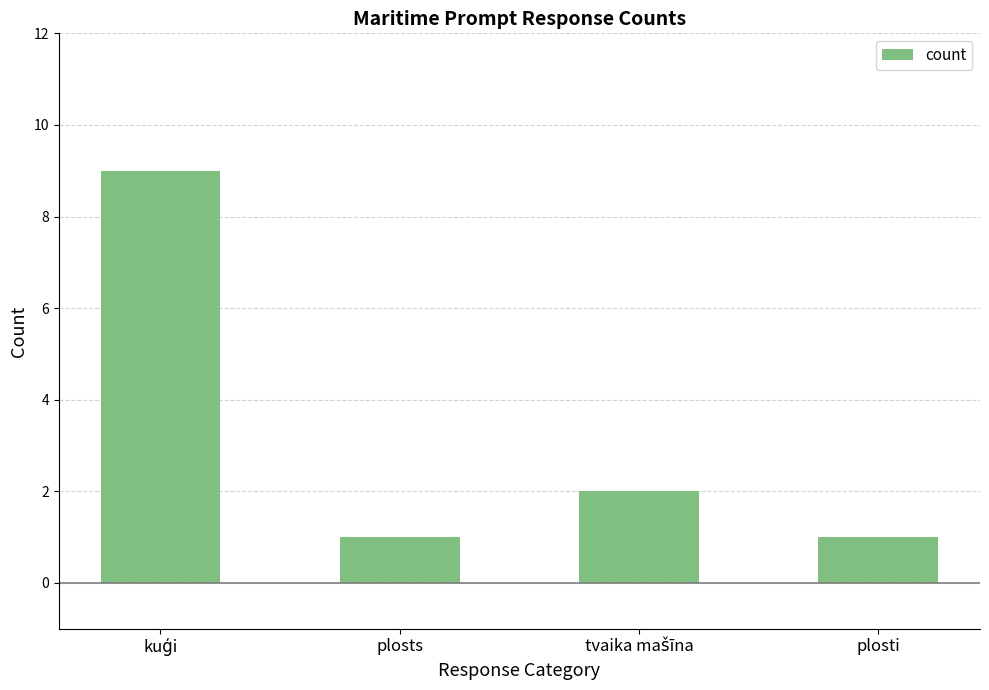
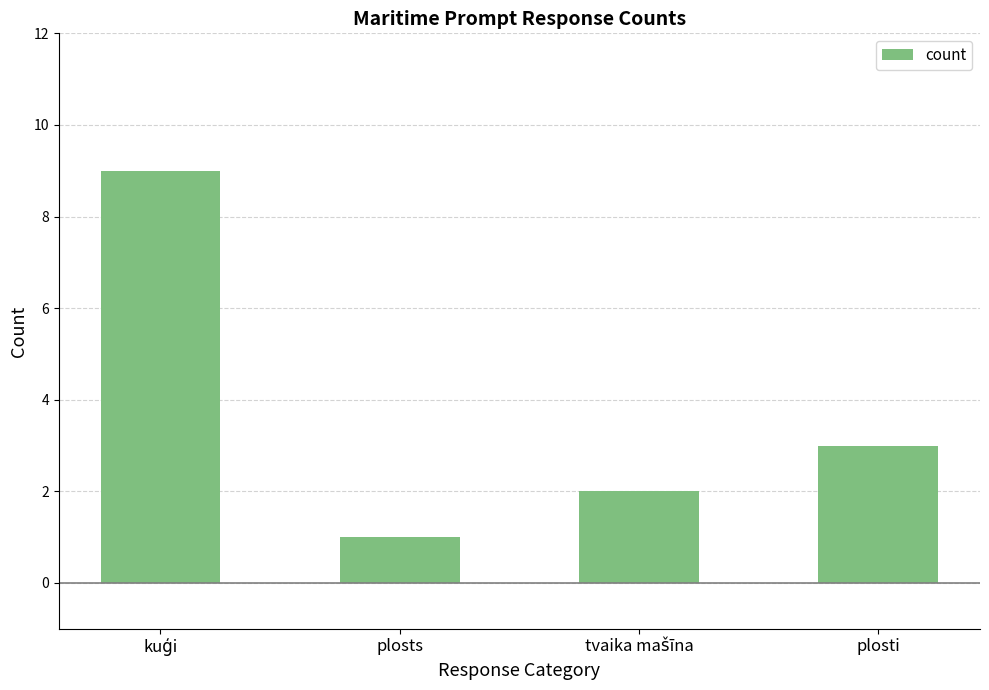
plosti: 1 -> 3
